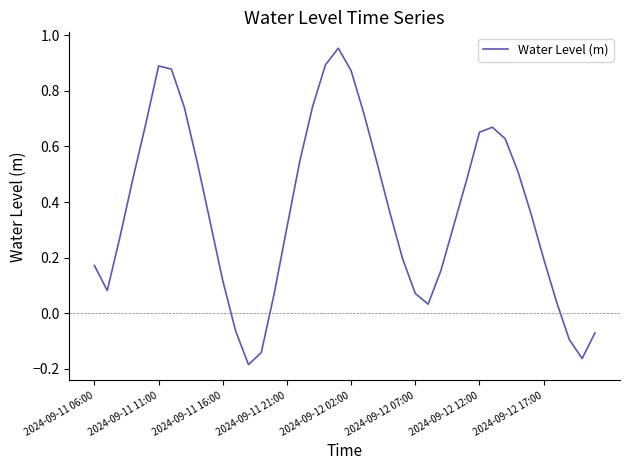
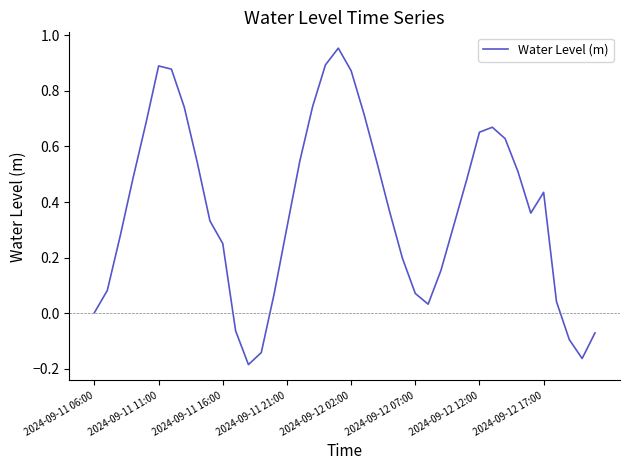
2024-09-11 06:00: 0.17 -> 0.00
2024-09-11 16:00: 0.12 -> 0.25
2024-09-12 17:00: 0.20 -> 0.43
